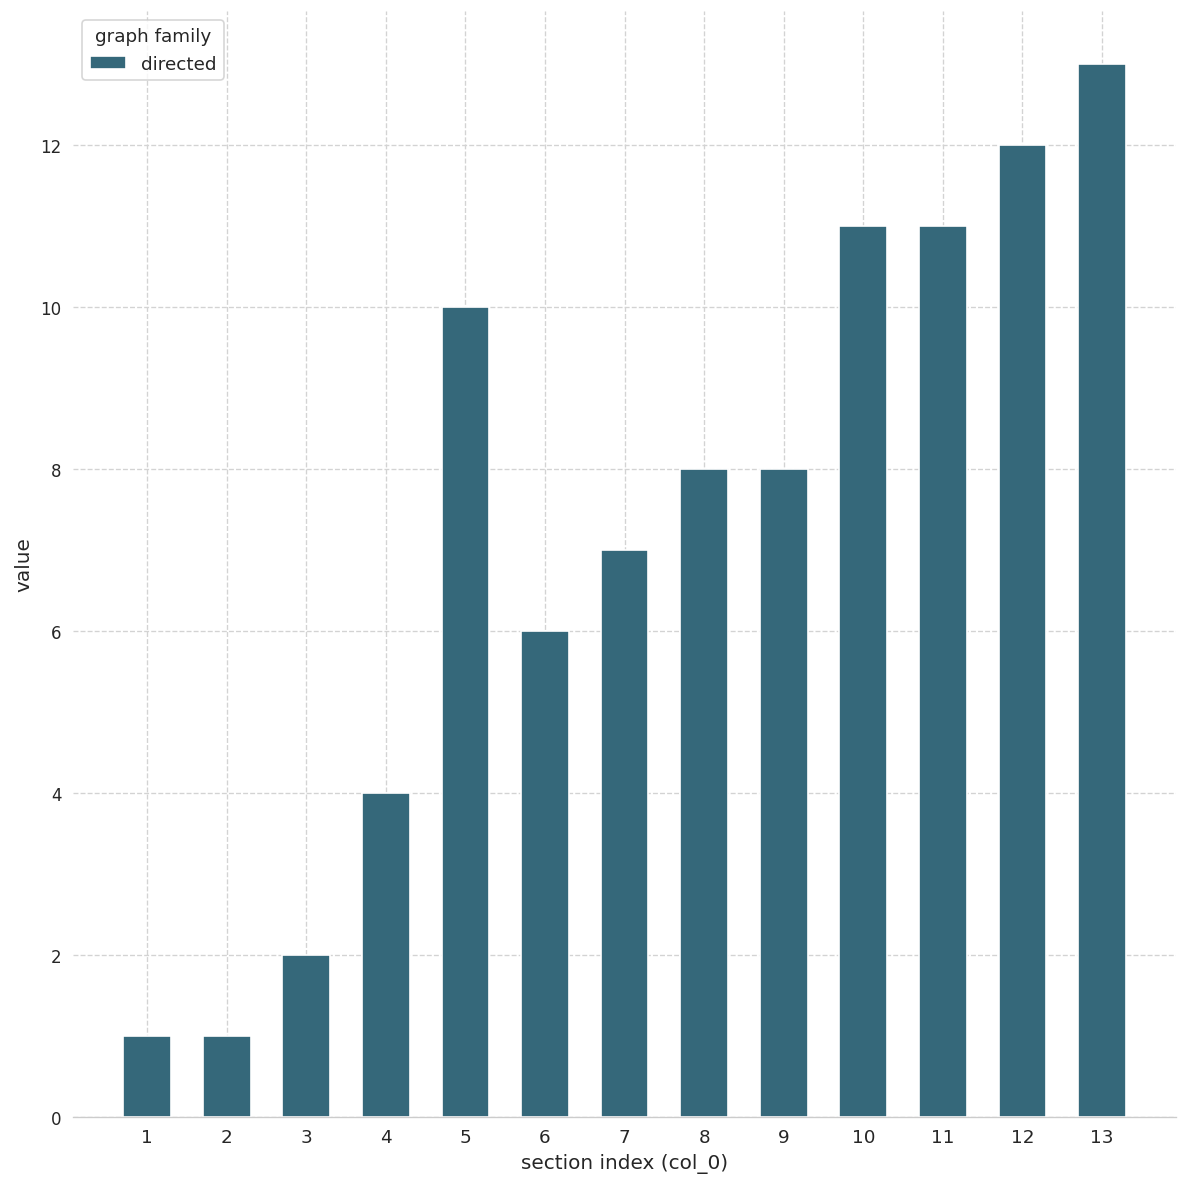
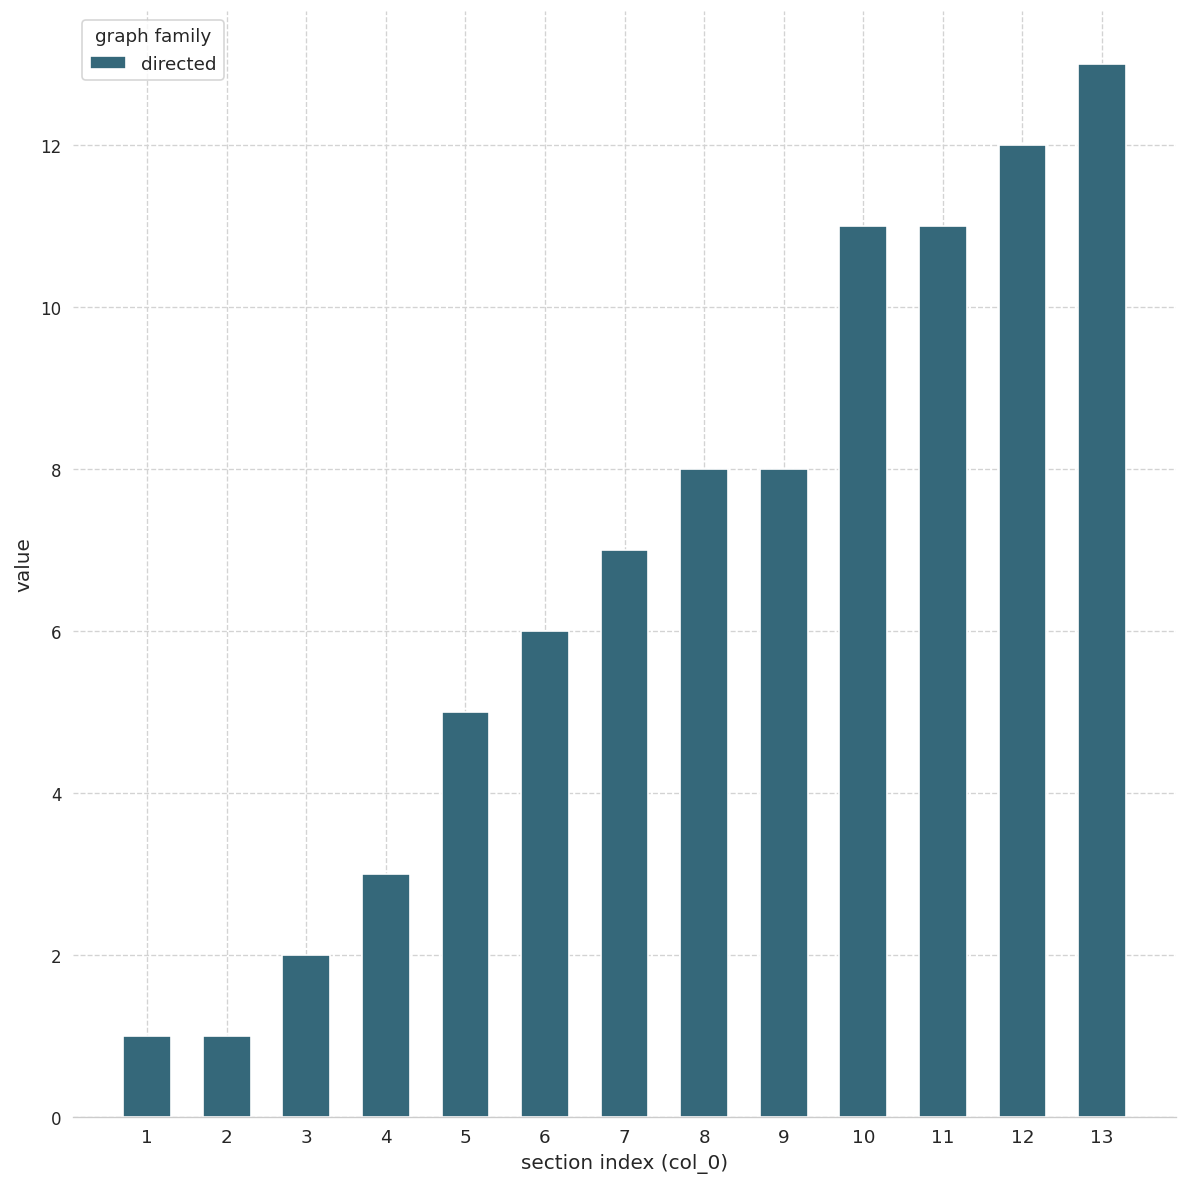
4: 4 -> 3
5: 10 -> 5
